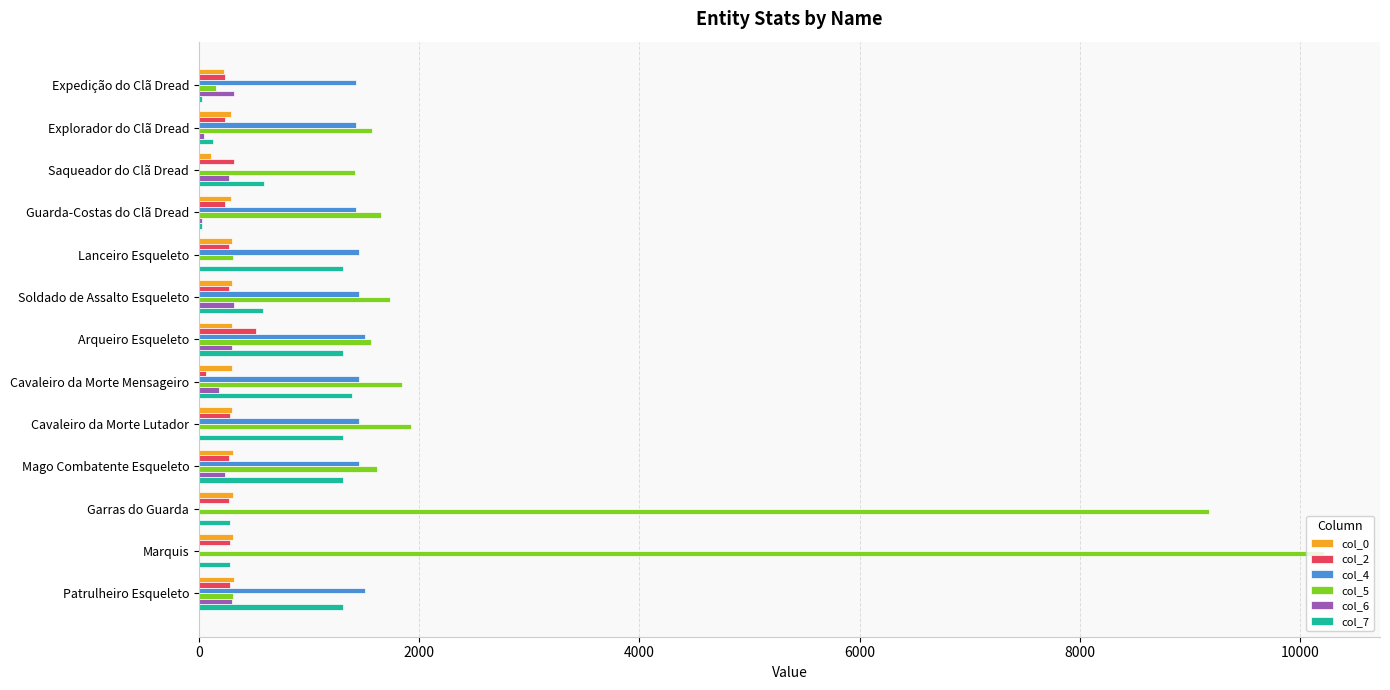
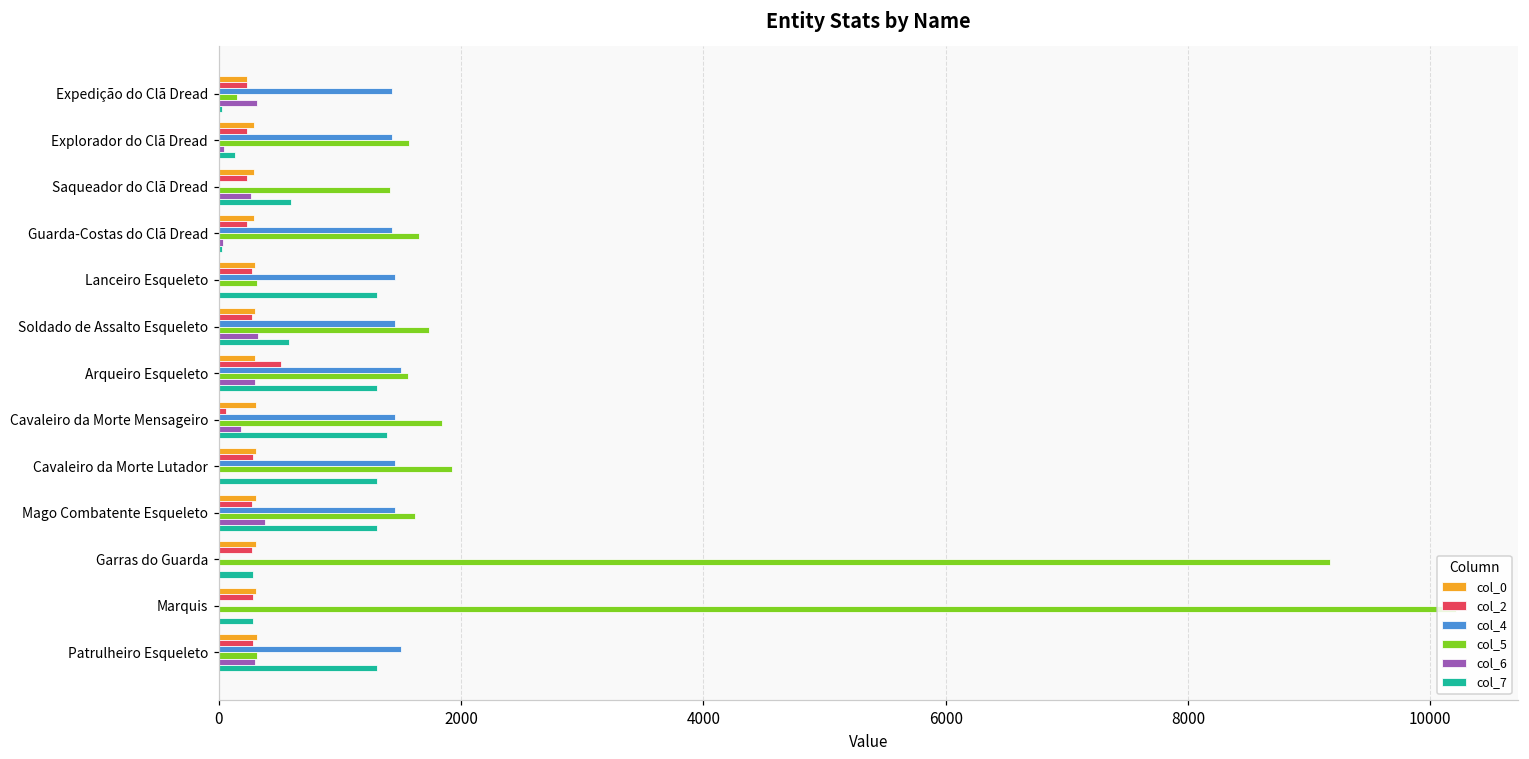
col_0, Saqueador do Clã Dread: 110 -> 290
col_2, Saqueador do Clã Dread: 320 -> 240
col_6, Mago Combatente Esqueleto: 240 -> 390
